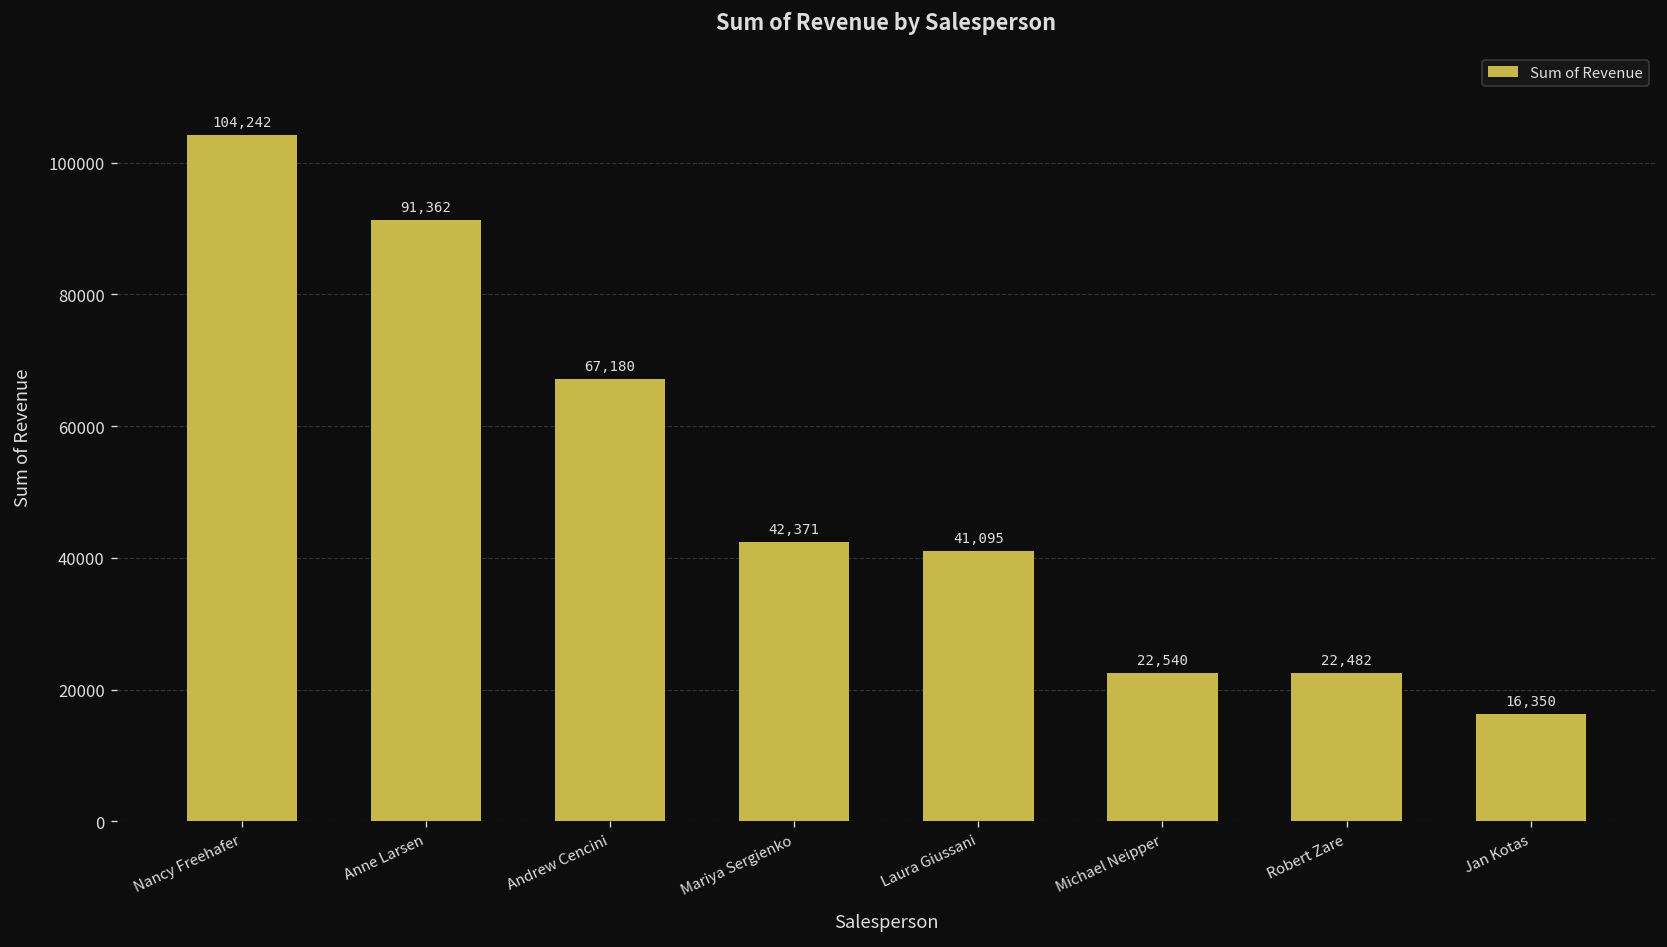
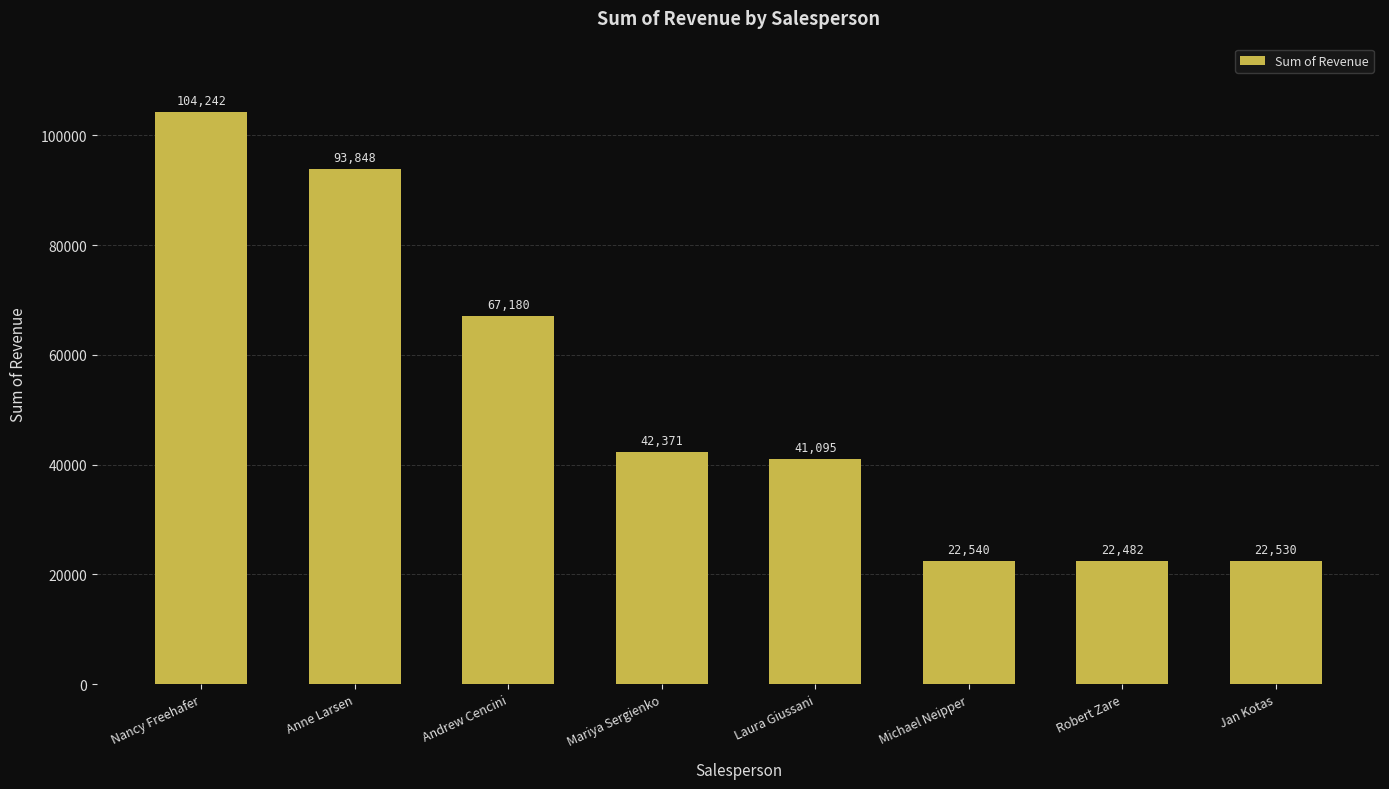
Anne Larsen: 91,362 -> 93,848
Jan Kotas: 16,350 -> 22,530
